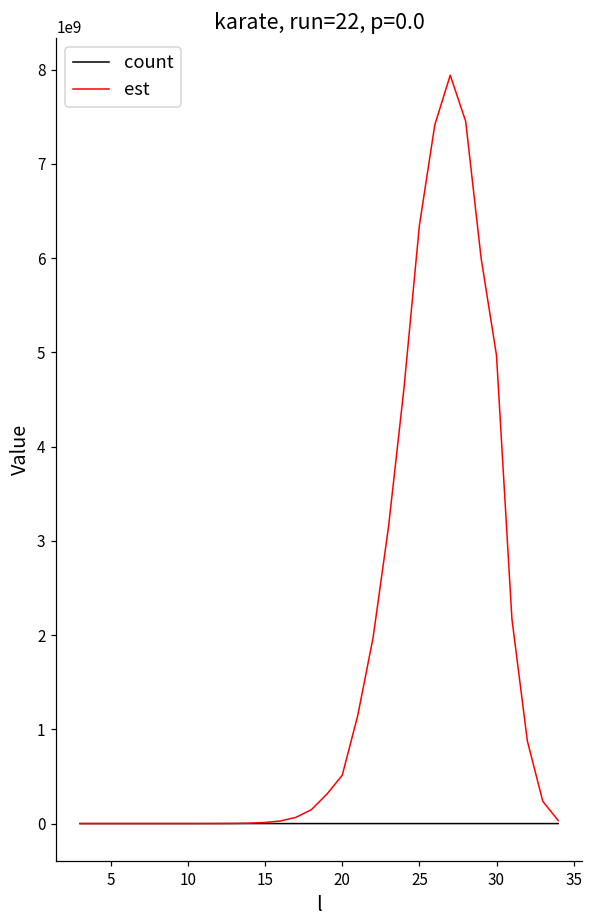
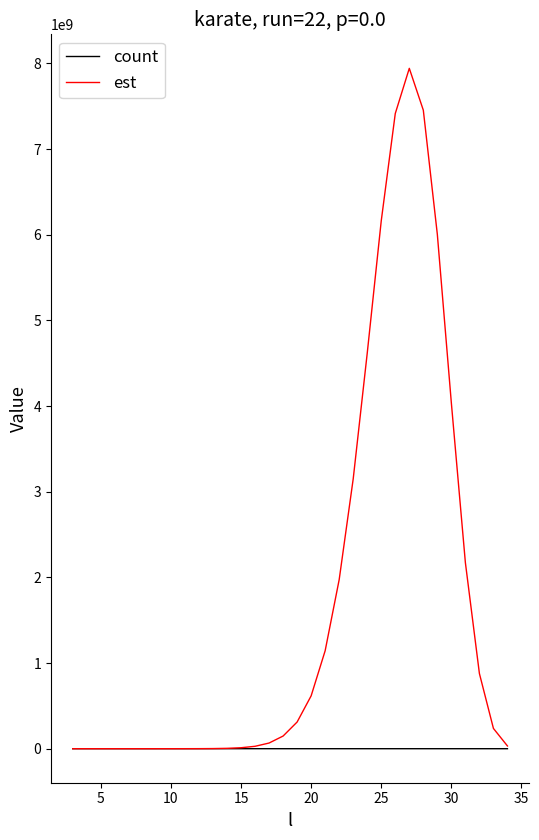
est, 20: 500000000 -> 600000000
est, 25: 6300000000 -> 6200000000
est, 30: 5000000000 -> 4000000000
